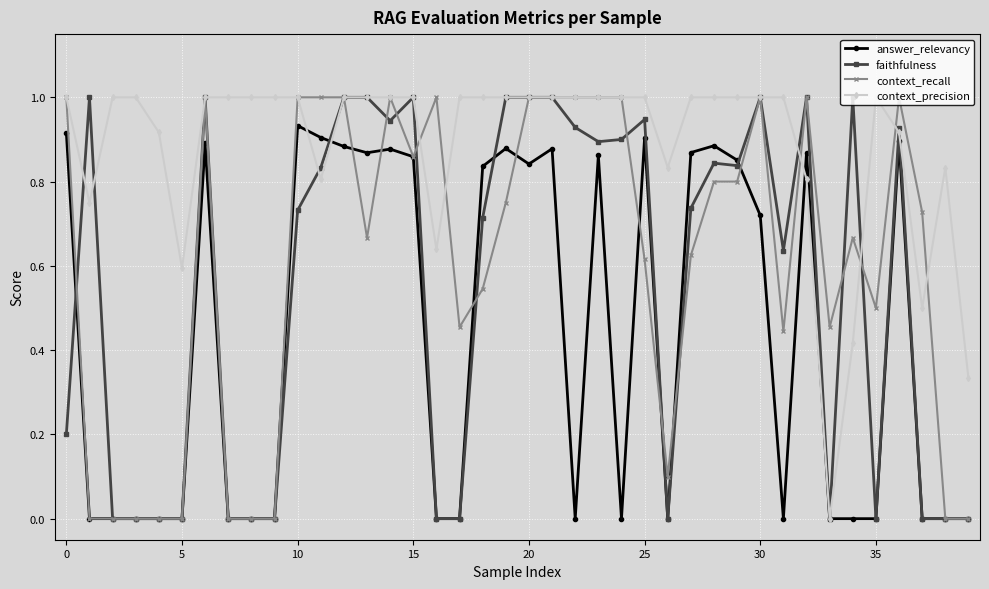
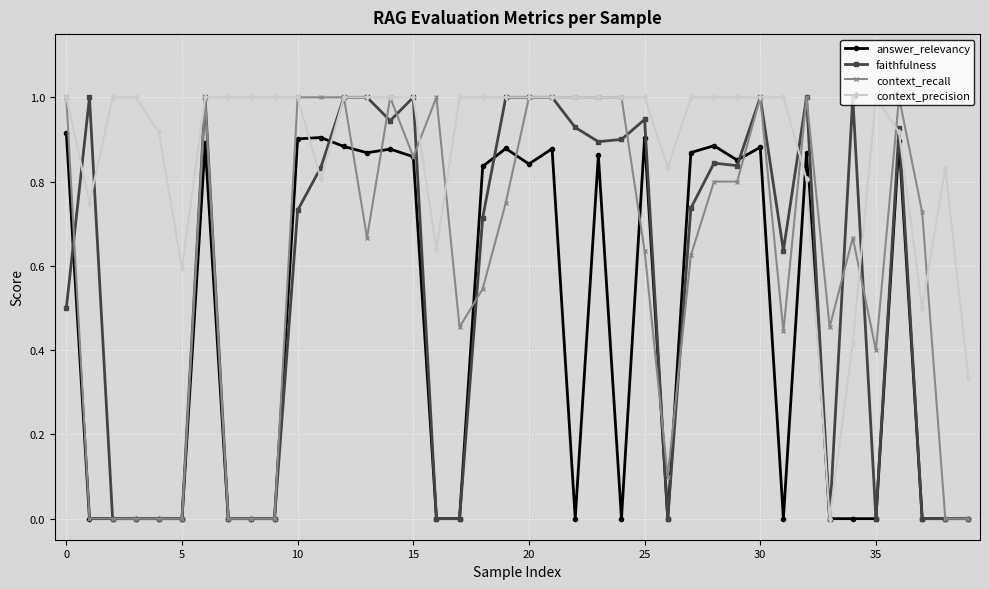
faithfulness, 0: 0.2 -> 0.5
answer_relevancy, 10: 0.93 -> 0.90
context_recall, 25: 0.62 -> 0.64
answer_relevancy, 30: 0.72 -> 0.88
context_recall, 35: 0.5 -> 0.4
